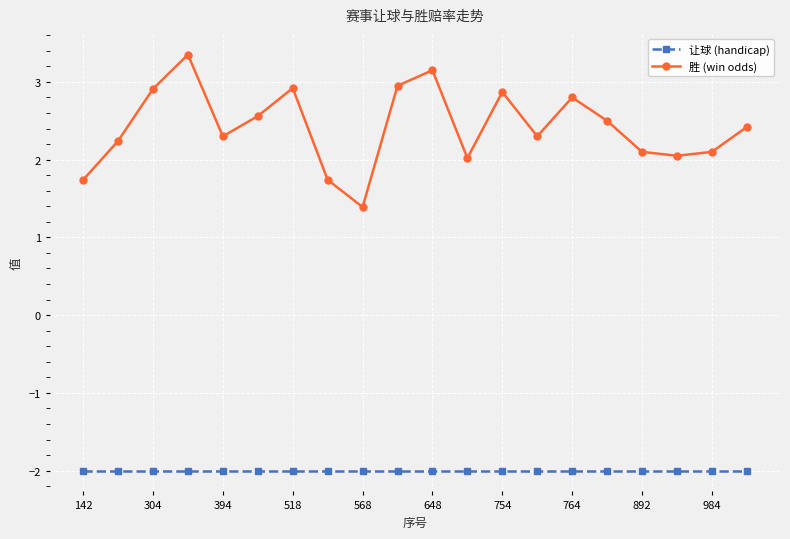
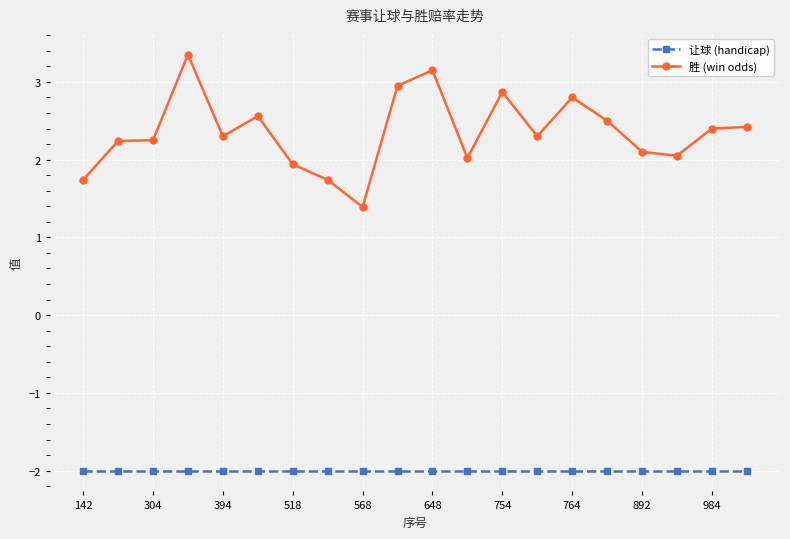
胜 (win odds), 304: 2.9 -> 2.3
胜 (win odds), 518: 2.9 -> 1.9
胜 (win odds), 984: 2.1 -> 2.4
